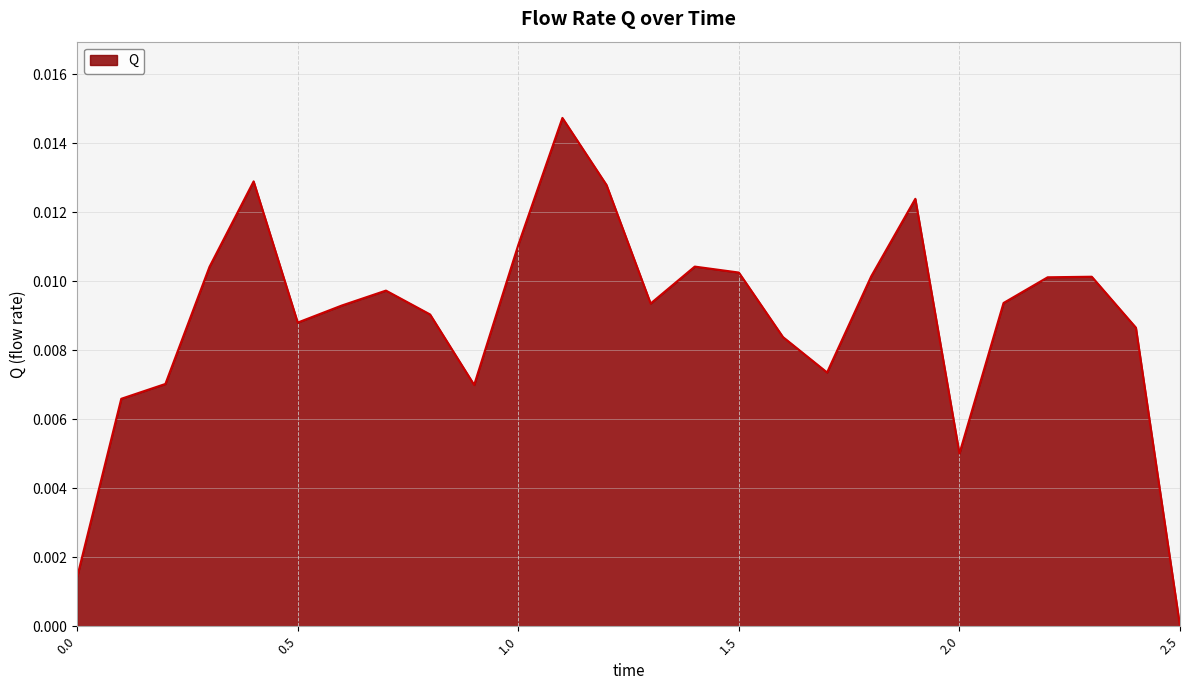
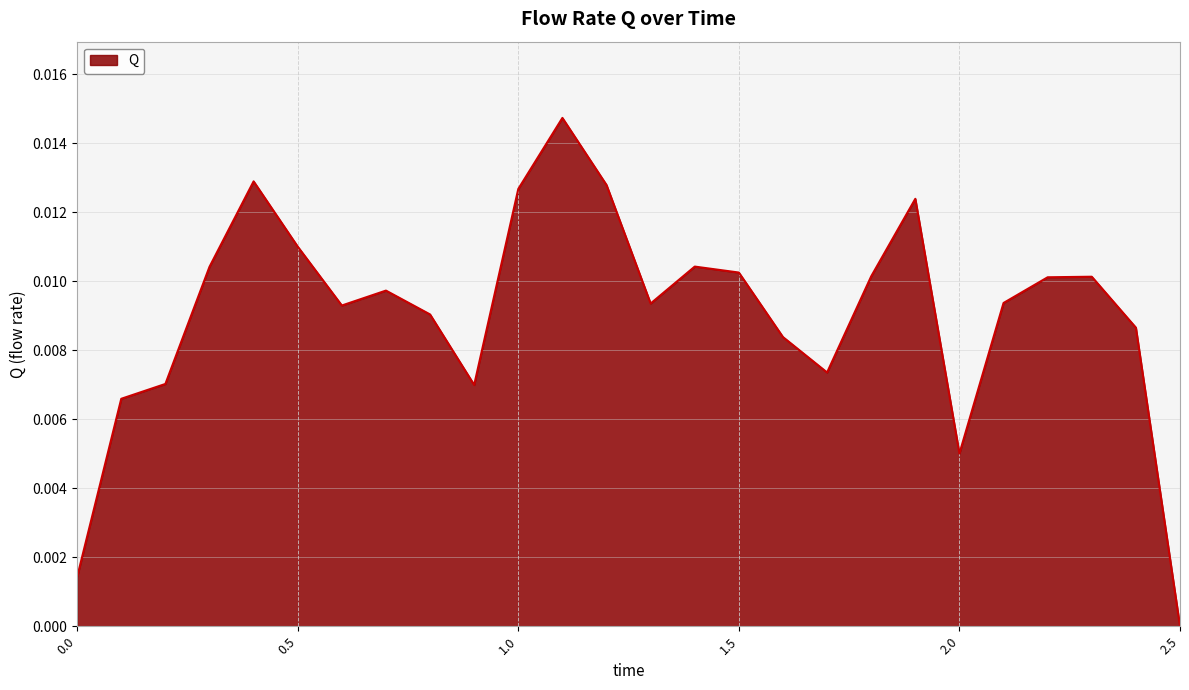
0.5: 0.0088 -> 0.0110
1.0: 0.0111 -> 0.0127
